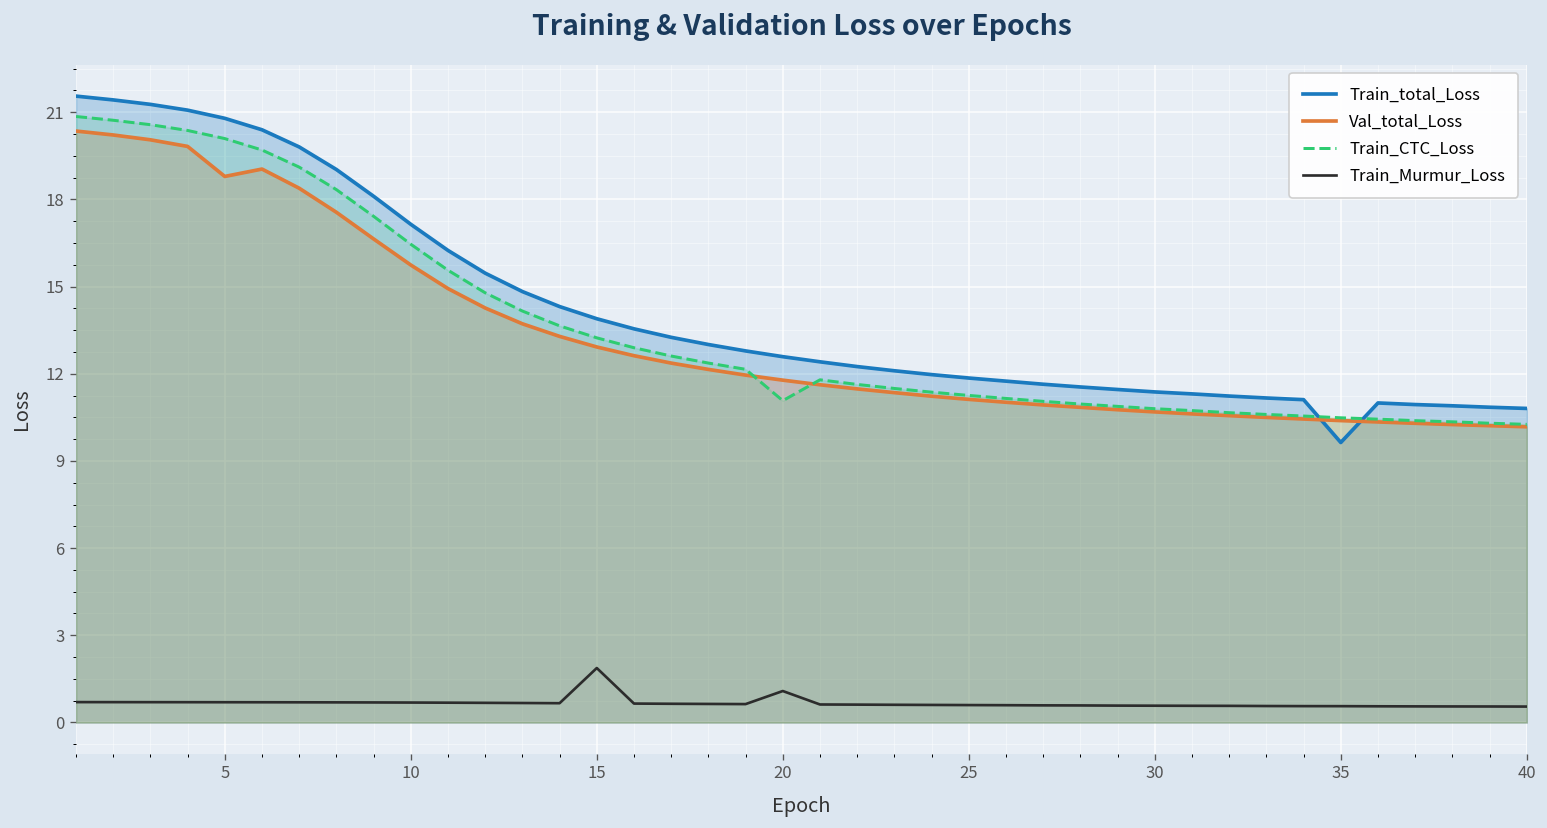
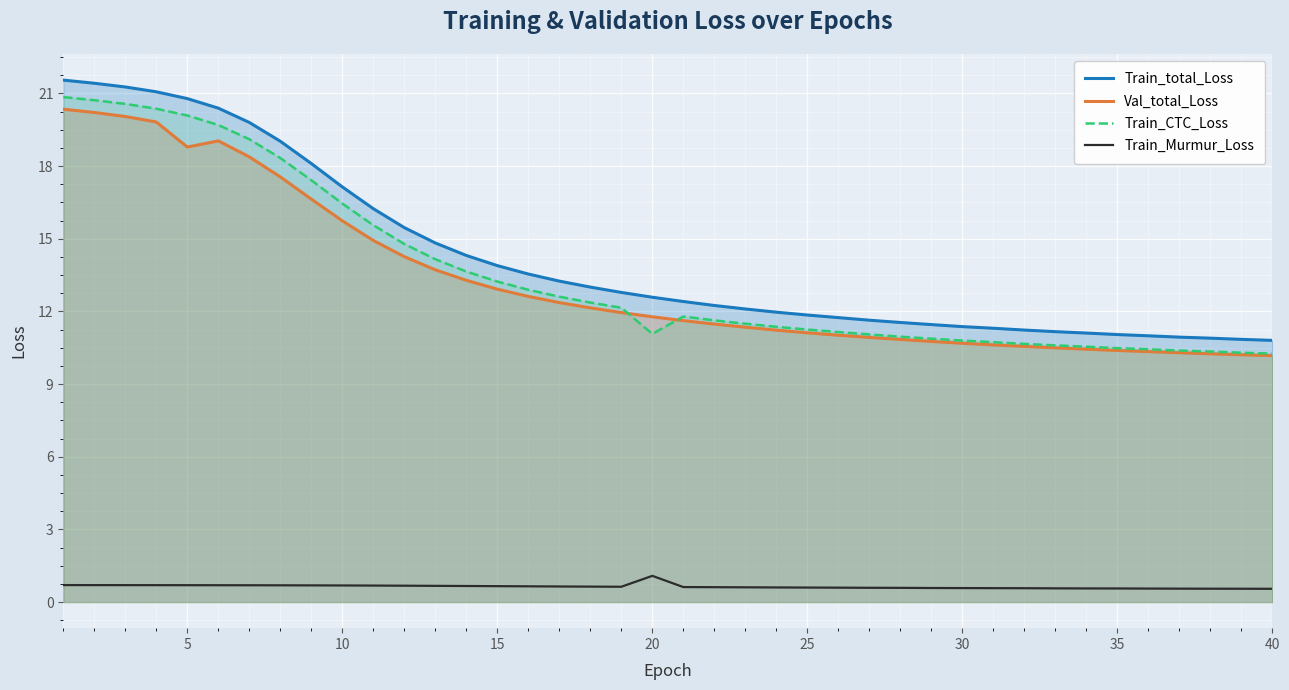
Train_Murmur_Loss, 15: 1.9 -> 0.7
Train_total_Loss, 35: 9.6 -> 11.0
